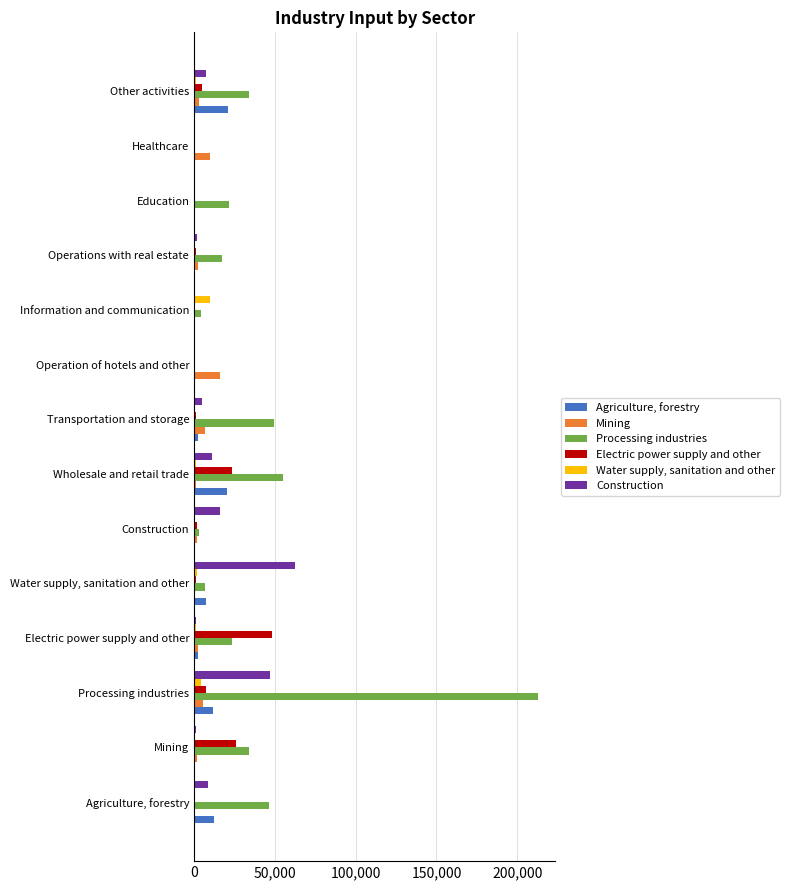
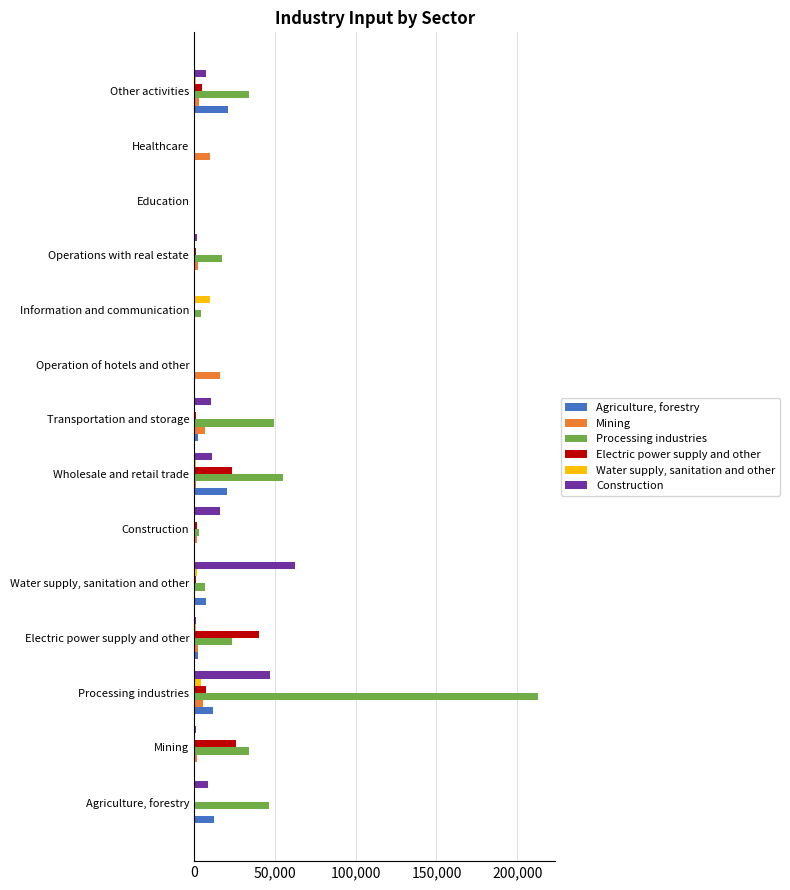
Processing industries, Education: 22,000 -> 0
Construction, Transportation and storage: 5,000 -> 11,000
Electric power supply and other, Electric power supply and other: 48,000 -> 40,000
